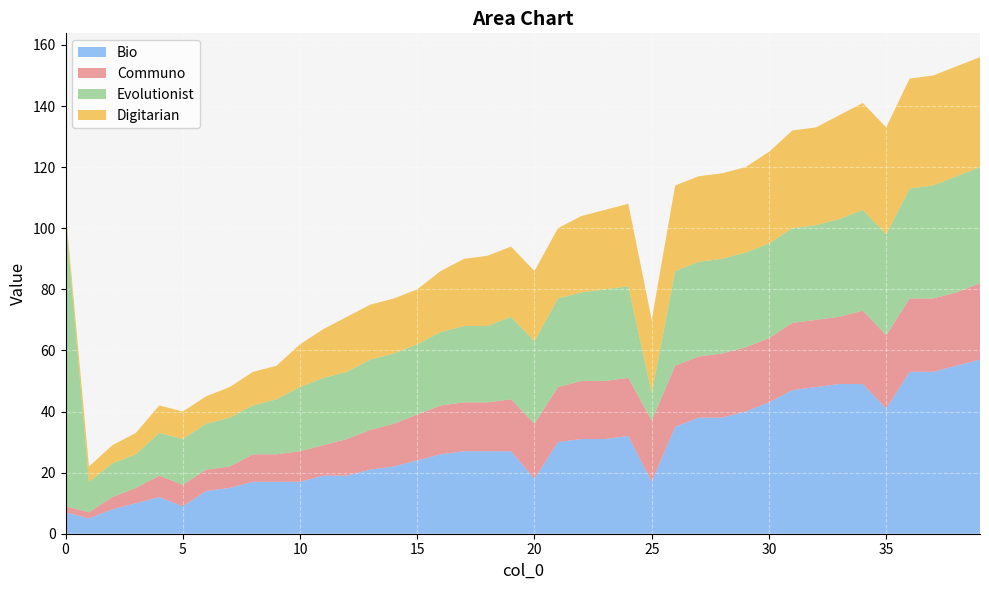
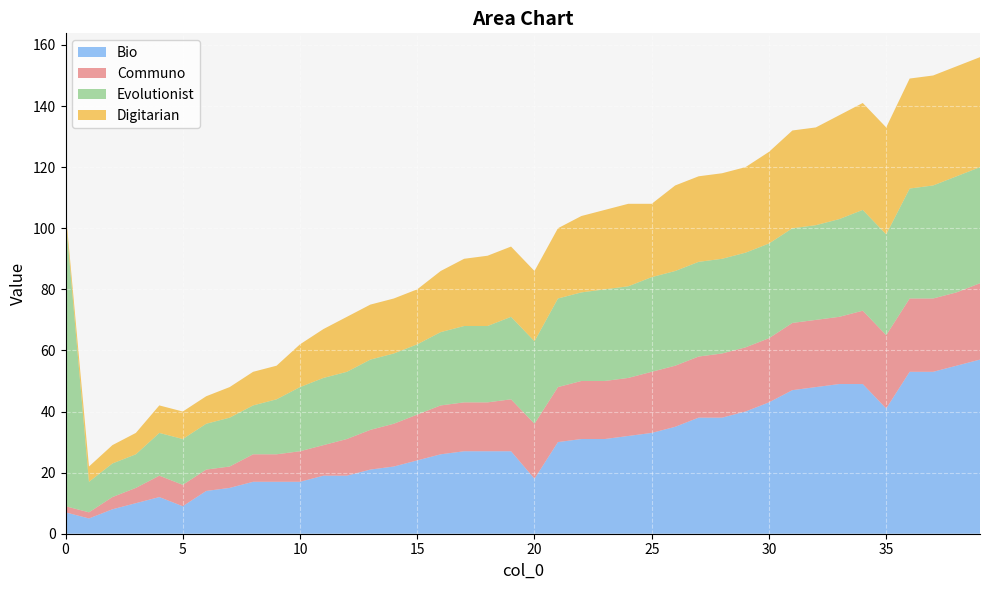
Bio, 25: 17 -> 33
Evolutionist, 25: 9 -> 31
